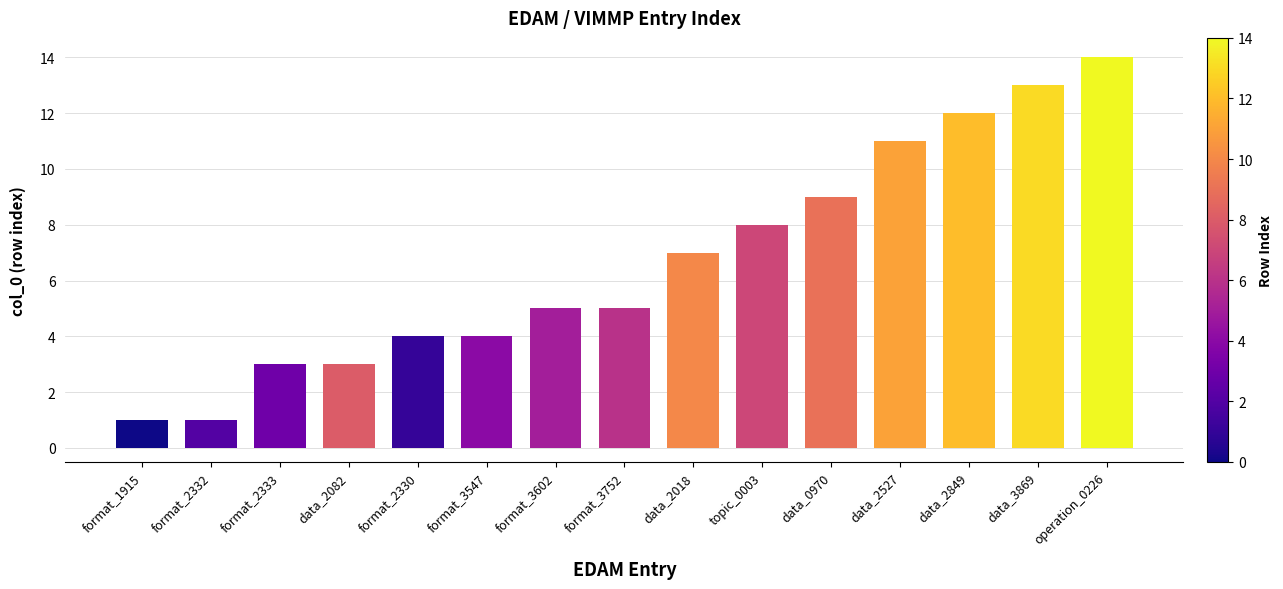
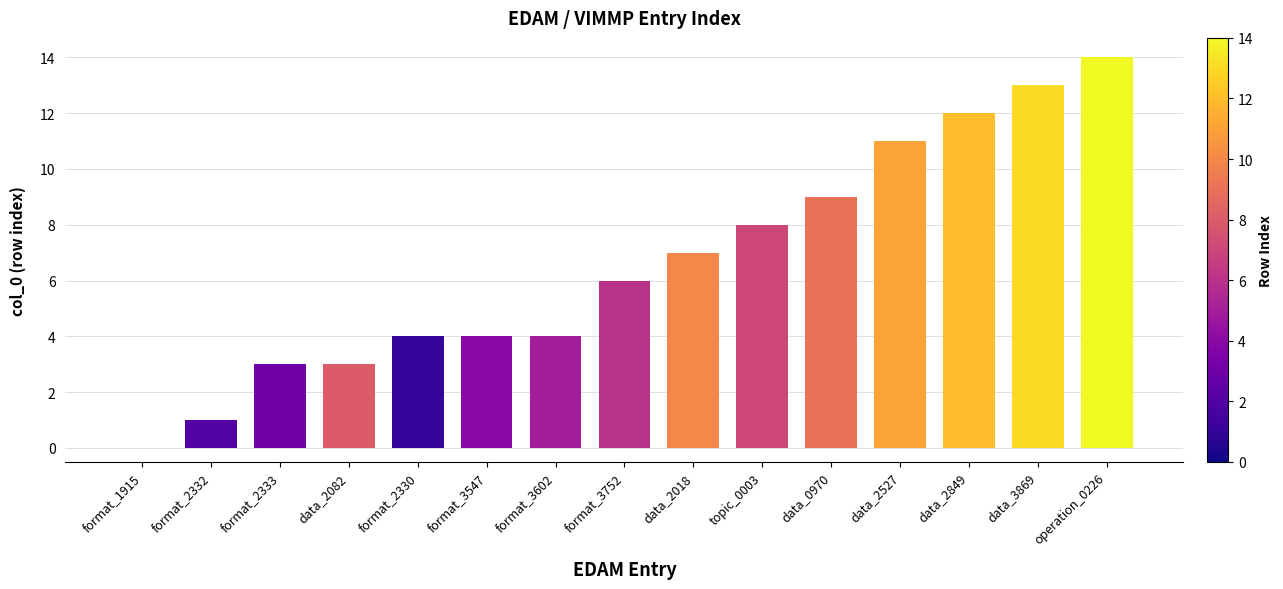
format_1915: 1 -> 0
format_3602: 5 -> 4
format_3752: 5 -> 6
